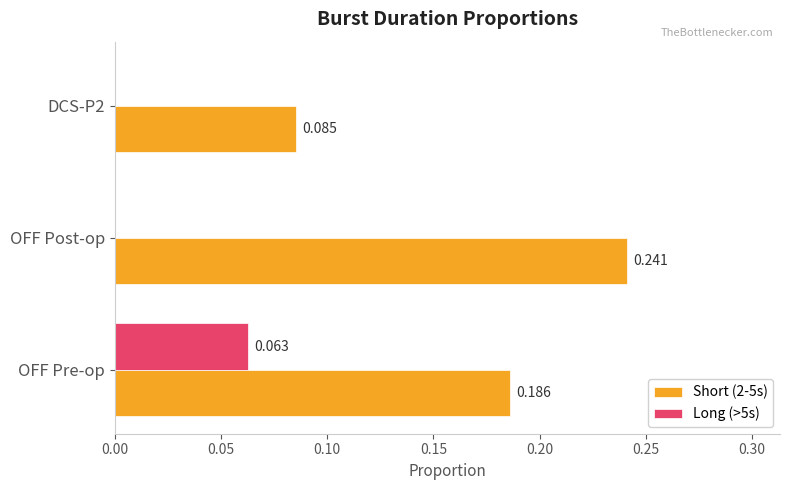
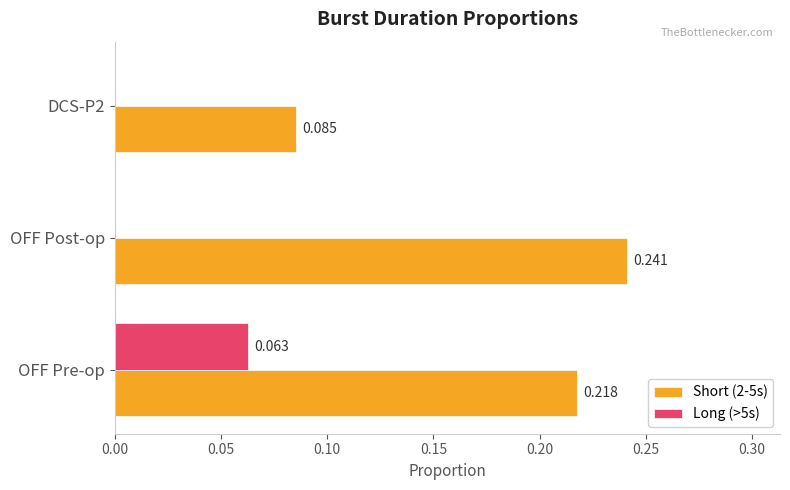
Short (2-5s), OFF Pre-op: 0.186 -> 0.218
